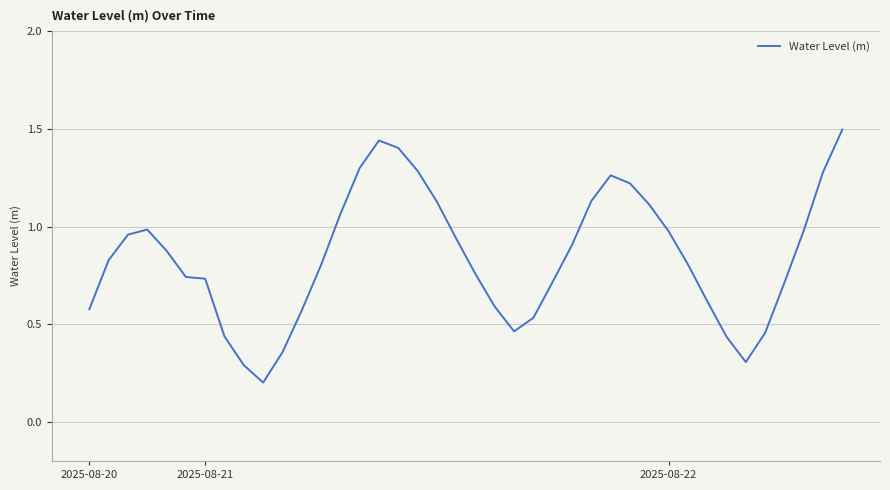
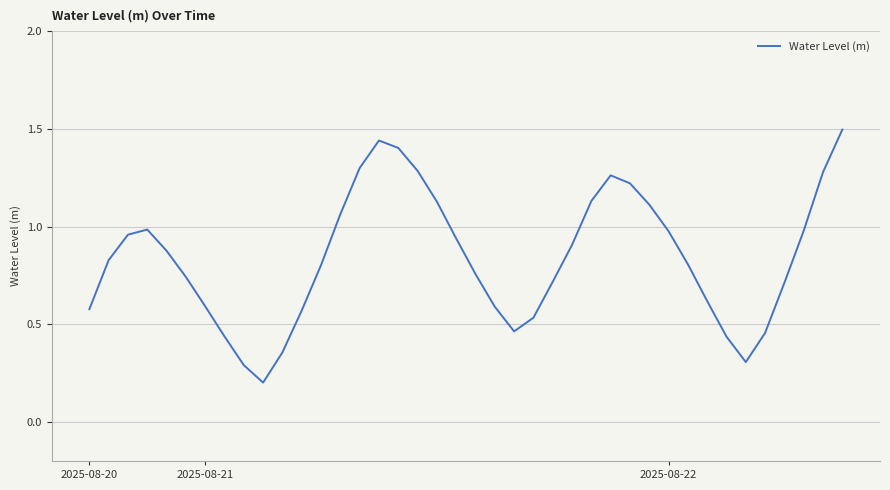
2025-08-21: 0.73 -> 0.59
